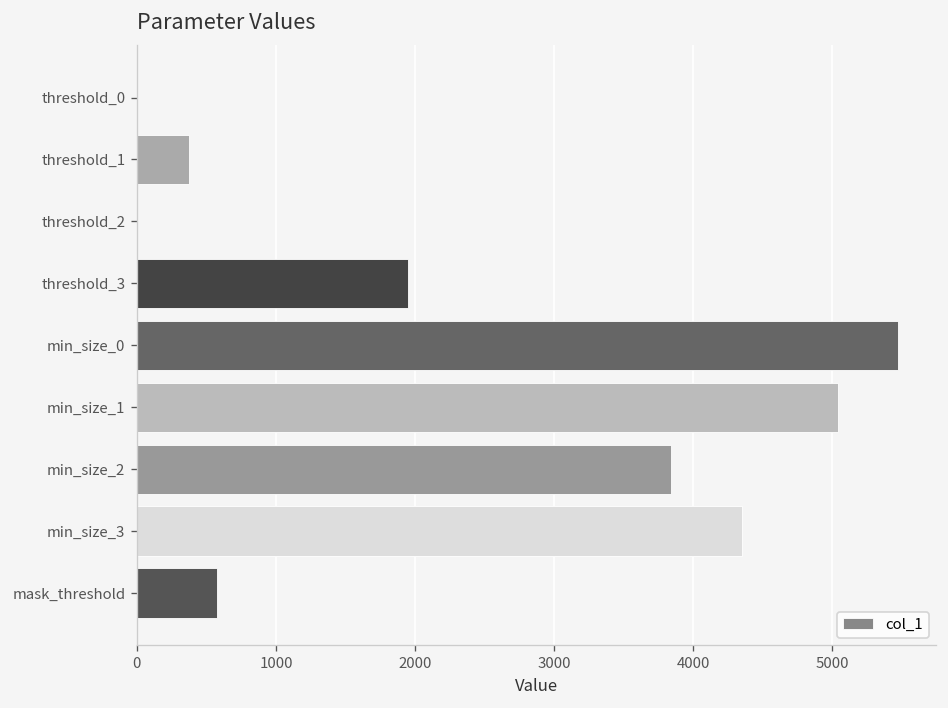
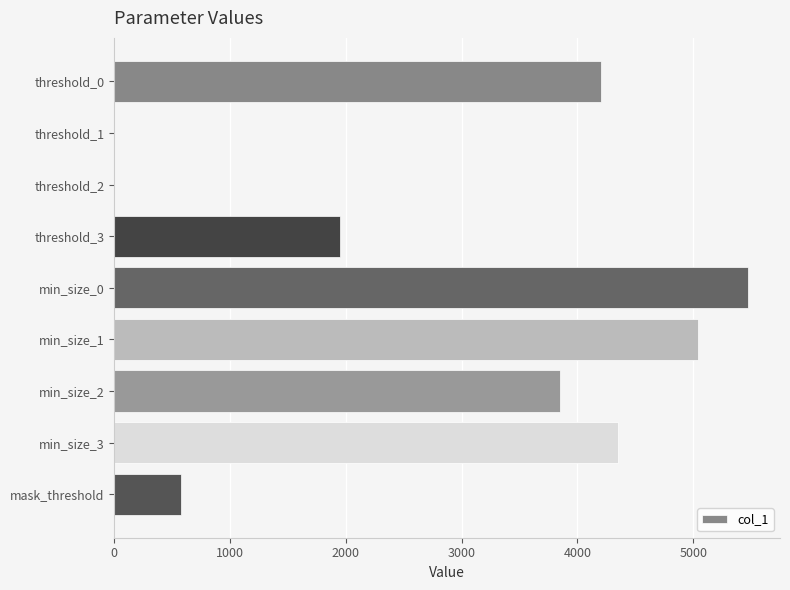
threshold_0: 0 -> 4200
threshold_1: 380 -> 0
